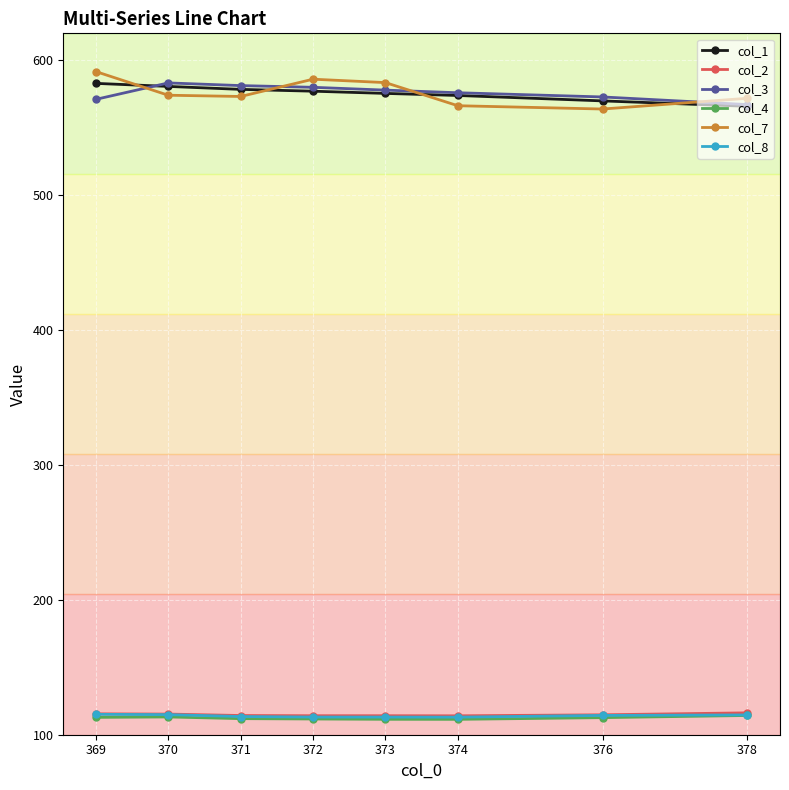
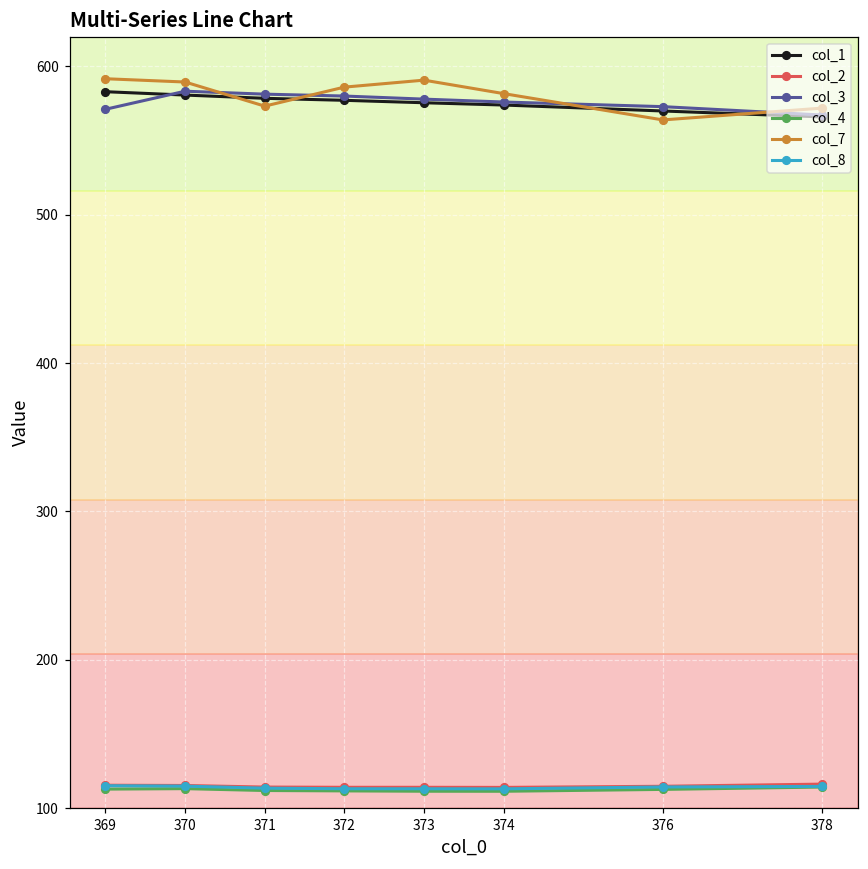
col_7, 370: 574 -> 589
col_7, 373: 583 -> 591
col_7, 374: 566 -> 582
